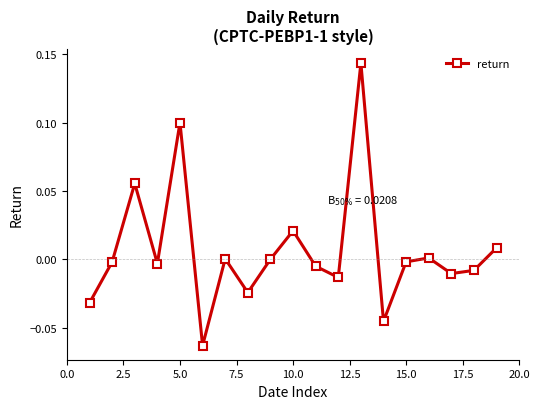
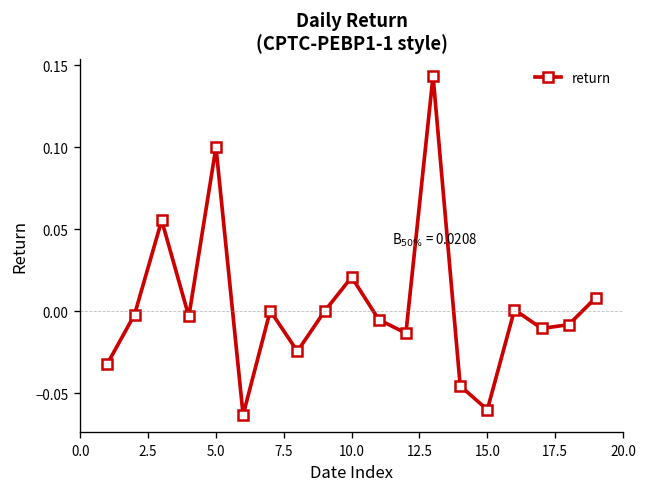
15.0: -0.002 -> -0.060
